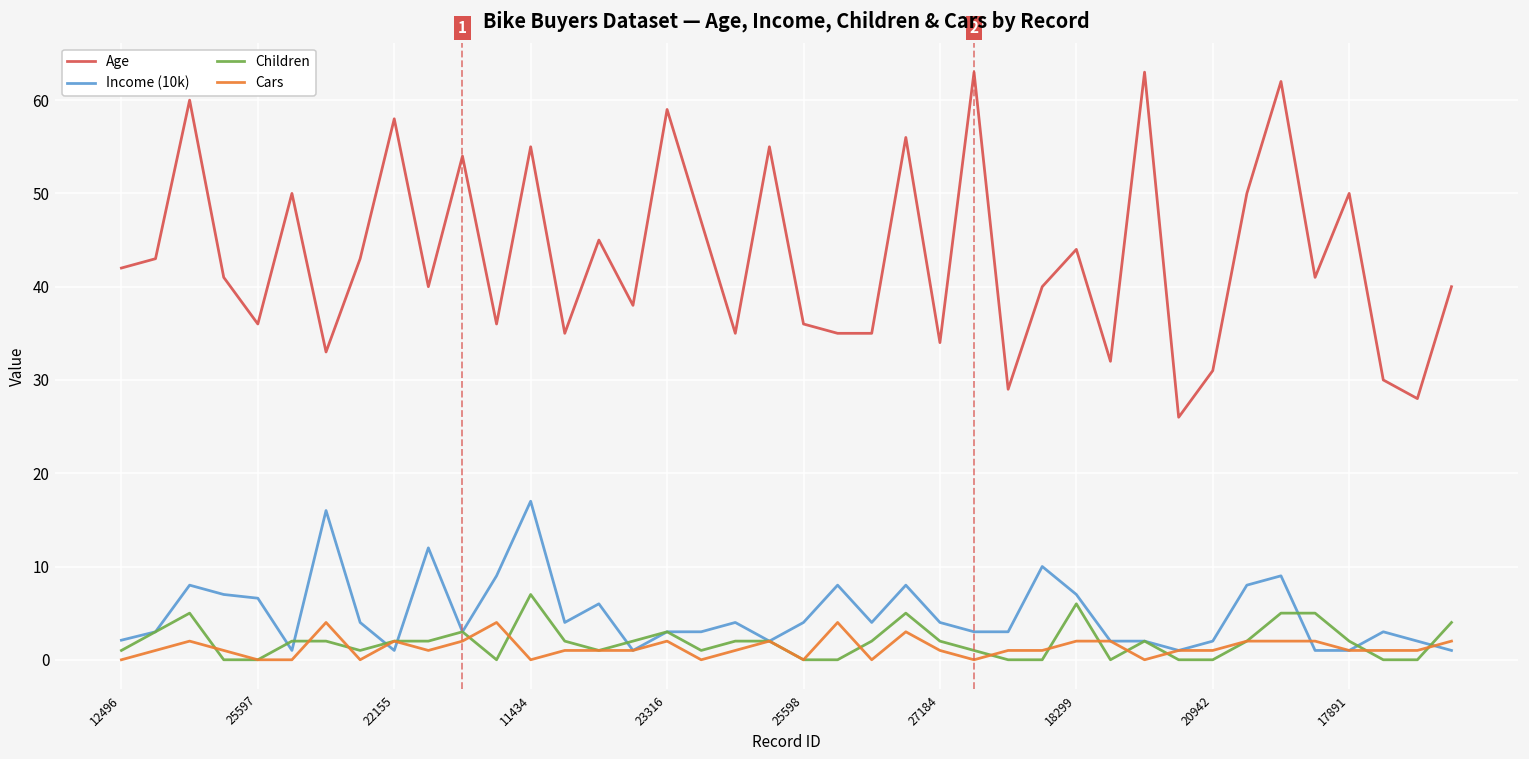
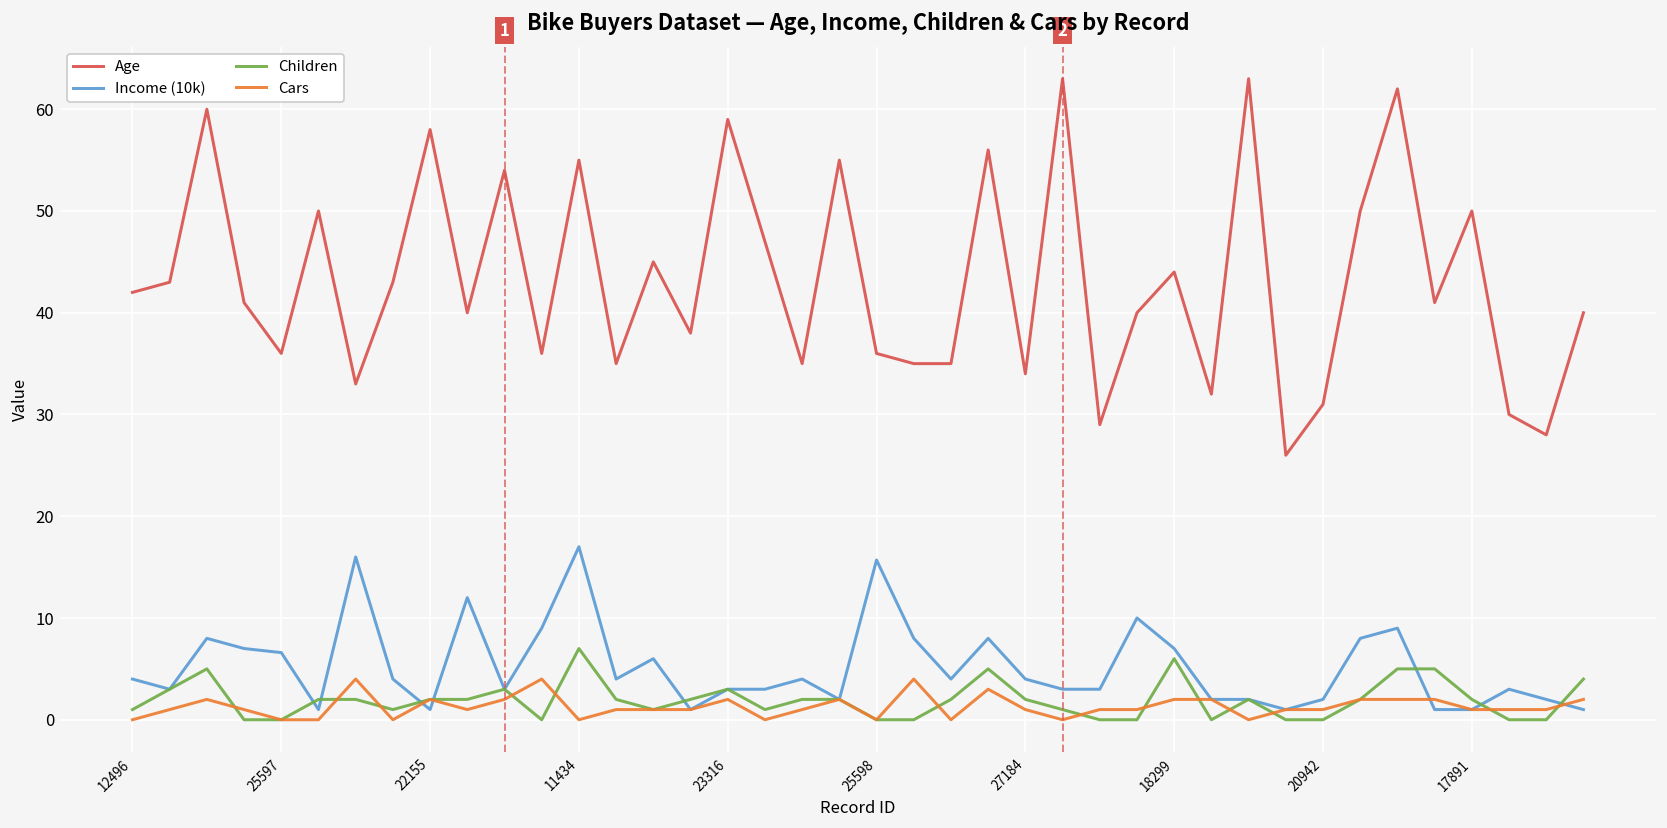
Income (10k), 12496: 2 -> 4
Income (10k), 25598: 4 -> 16
